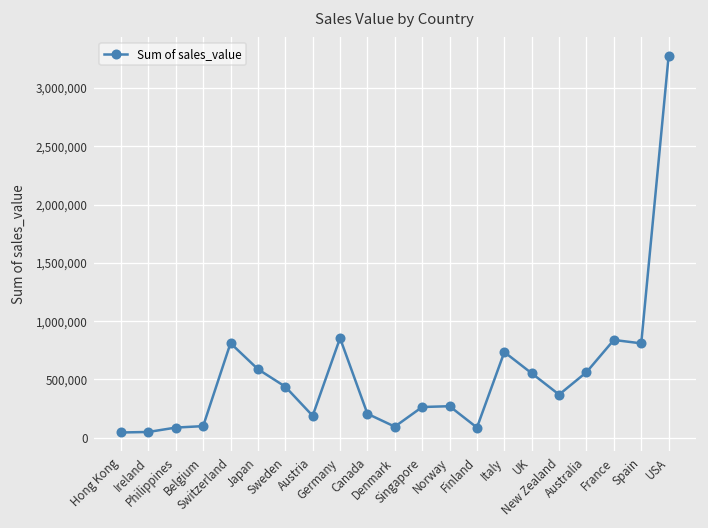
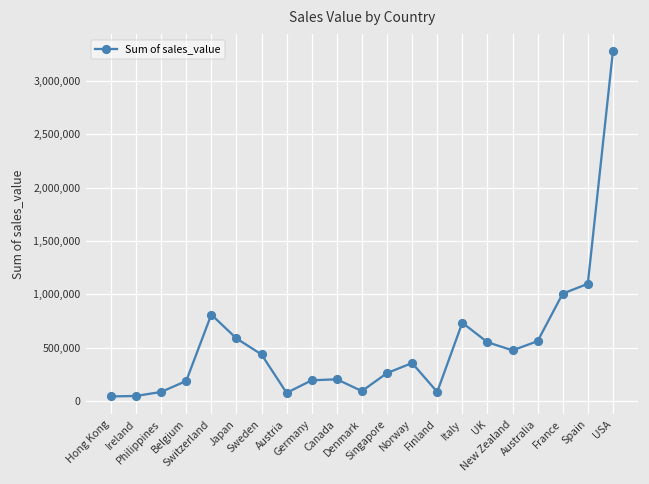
Belgium: 100,000 -> 200,000
Austria: 200,000 -> 100,000
Germany: 900,000 -> 200,000
Norway: 300,000 -> 400,000
New Zealand: 400,000 -> 500,000
France: 800,000 -> 1,000,000
Spain: 800,000 -> 1,100,000
